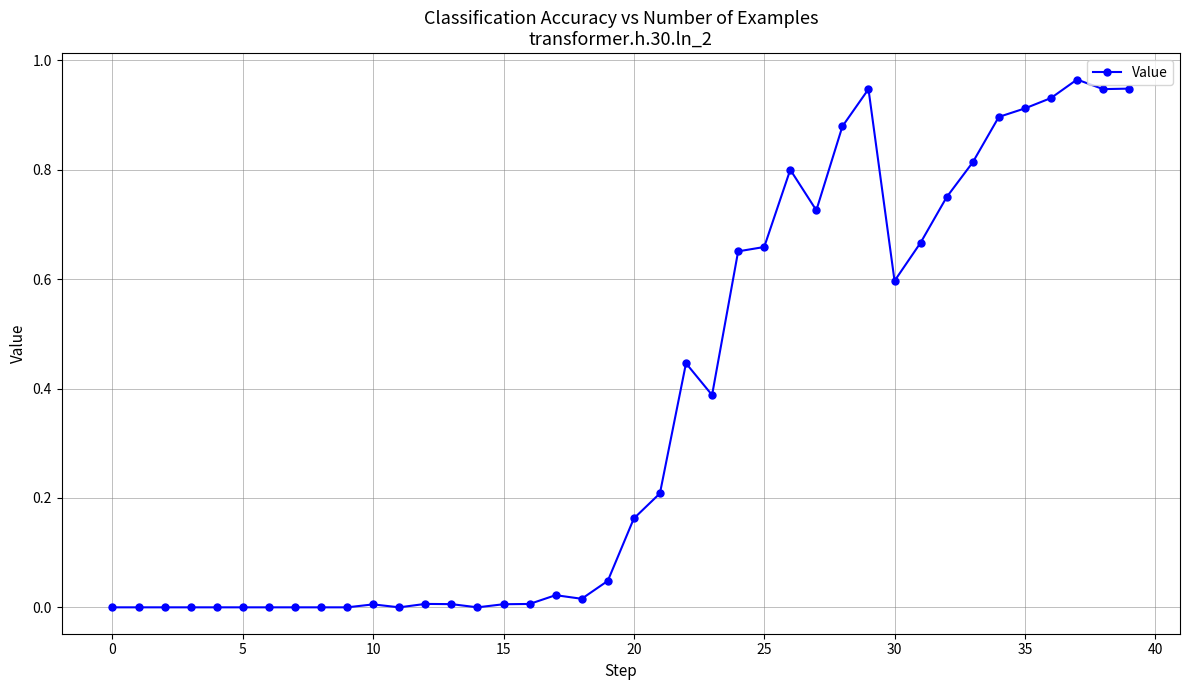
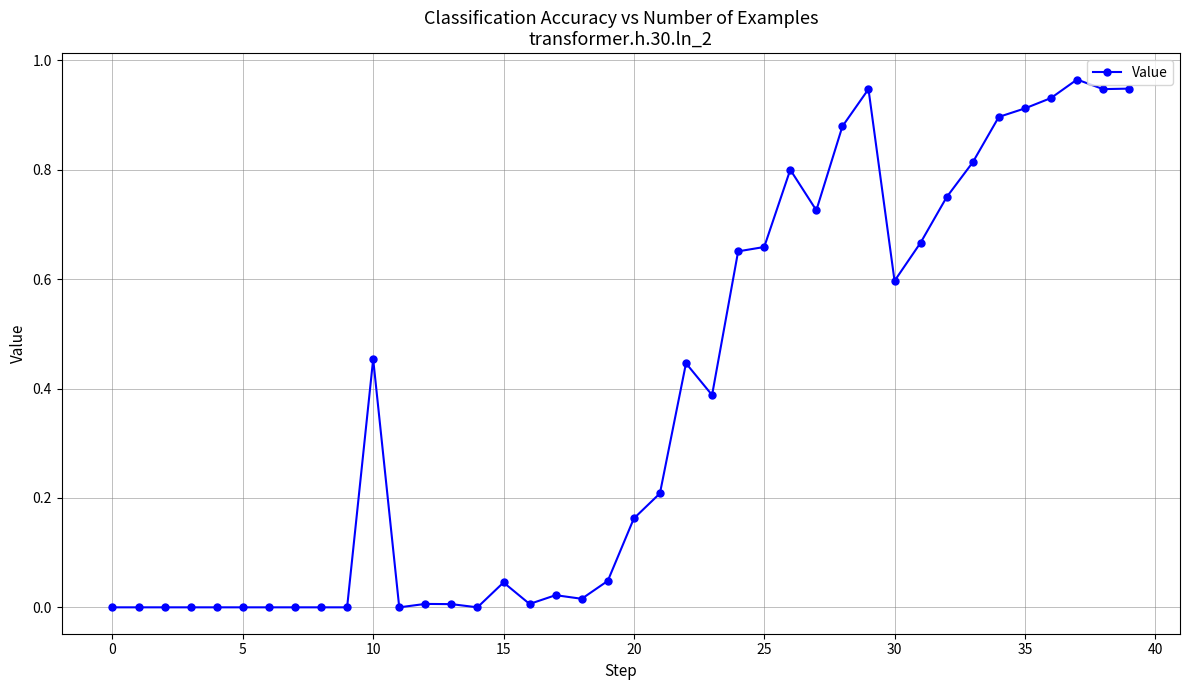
10: 0.01 -> 0.45
15: 0.01 -> 0.05
